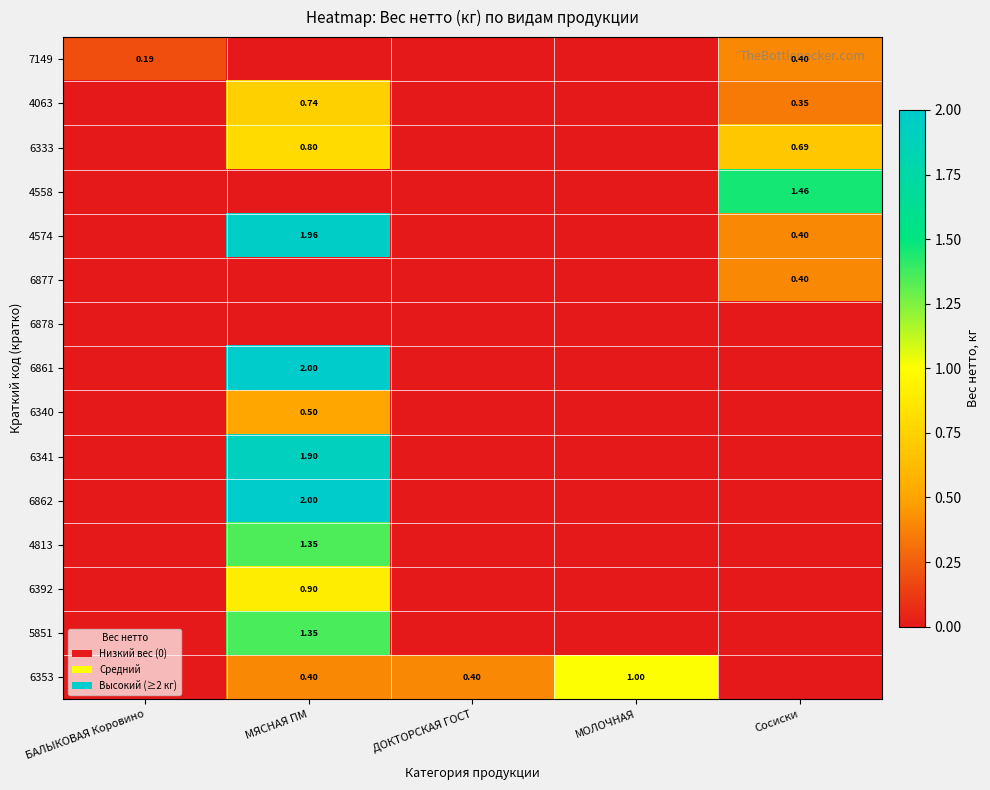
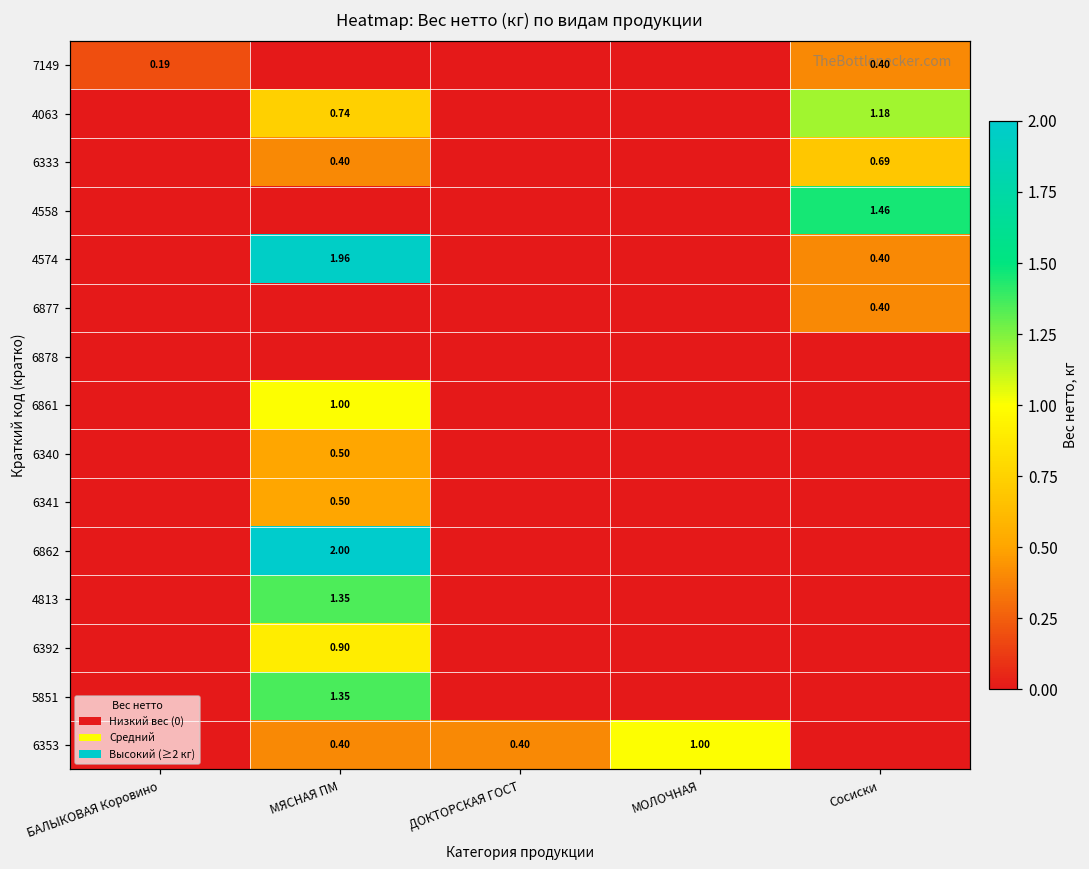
4063, Сосиски: 0.35 -> 1.18
6333, МЯСНАЯ ПМ: 0.80 -> 0.40
6861, МЯСНАЯ ПМ: 2.00 -> 1.00
6341, МЯСНАЯ ПМ: 1.90 -> 0.50
